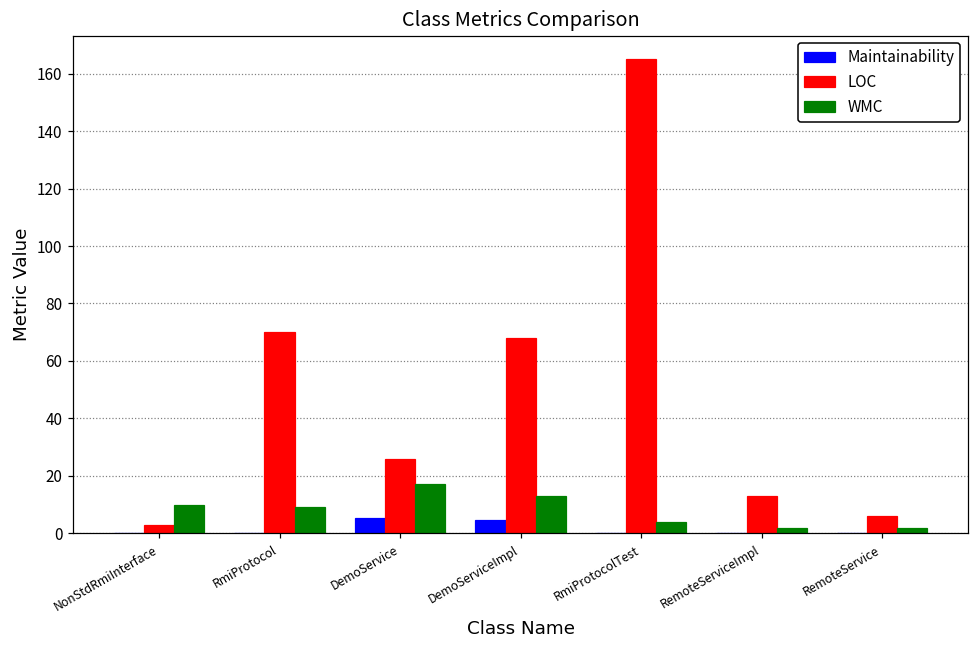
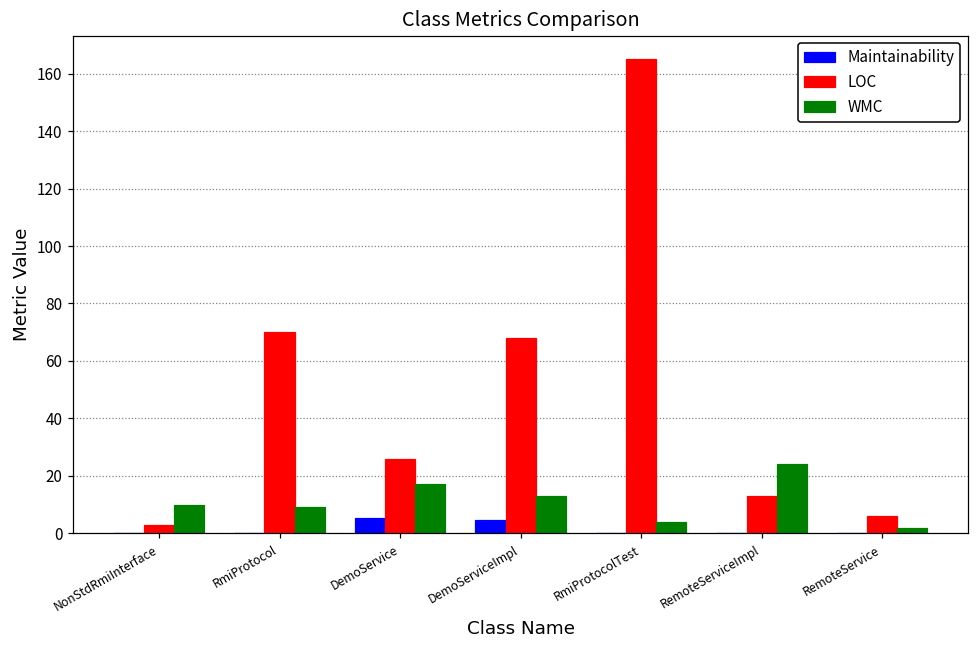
WMC, RemoteServiceImpl: 2 -> 24
